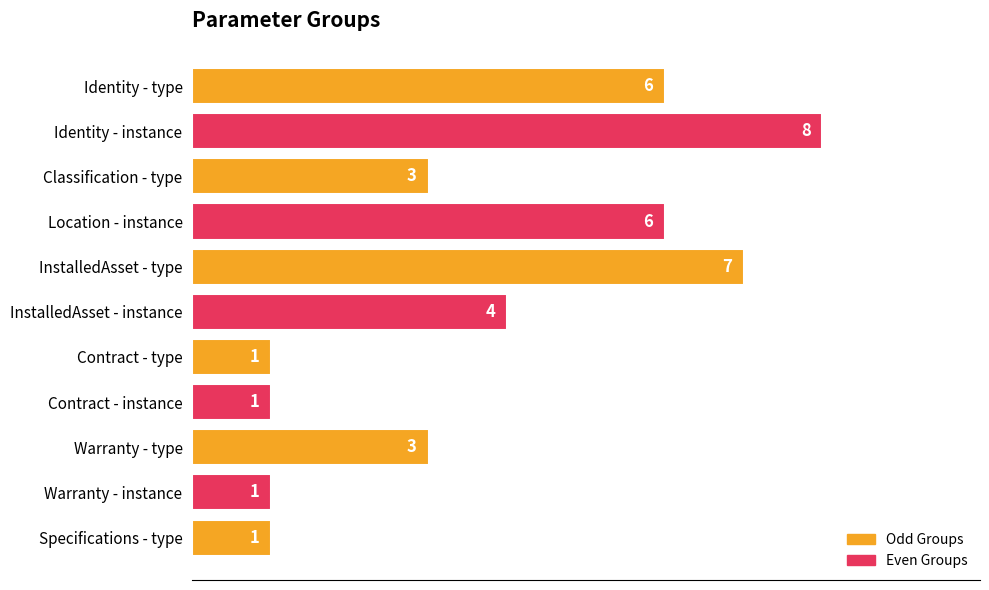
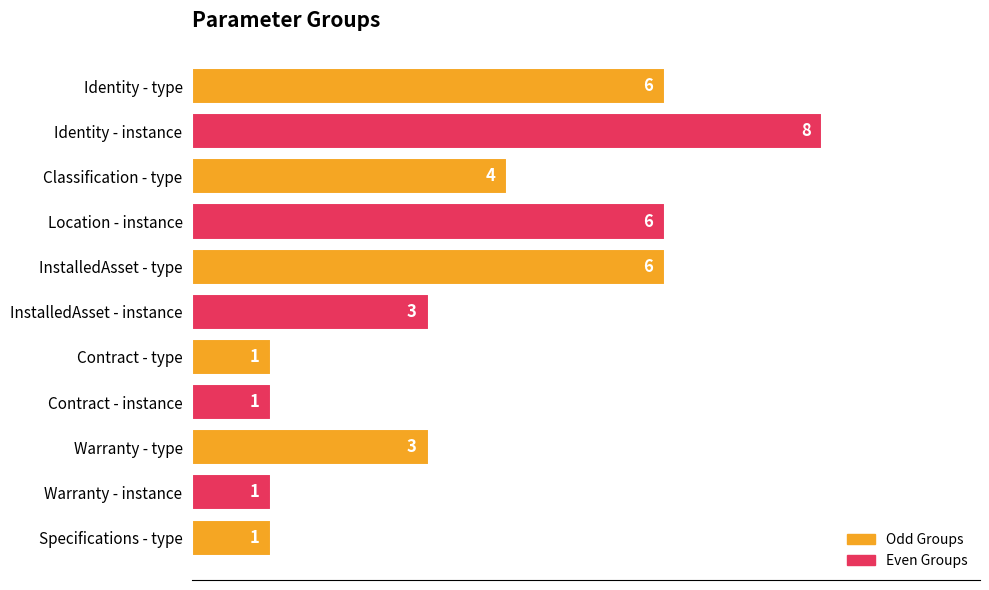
Classification - type: 3 -> 4
InstalledAsset - type: 7 -> 6
InstalledAsset - instance: 4 -> 3
